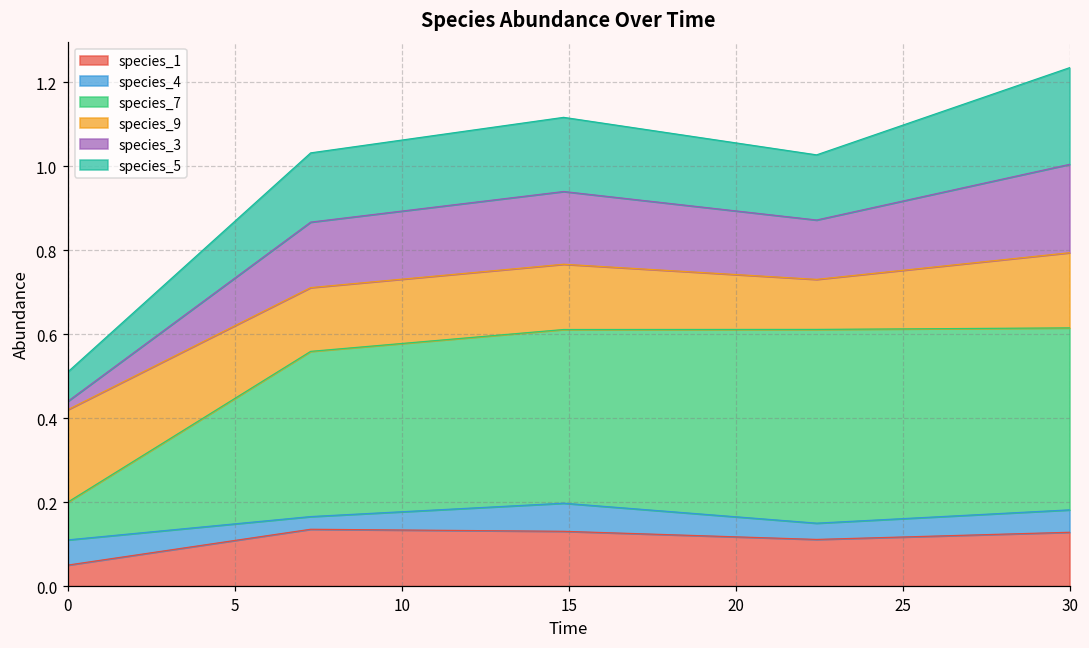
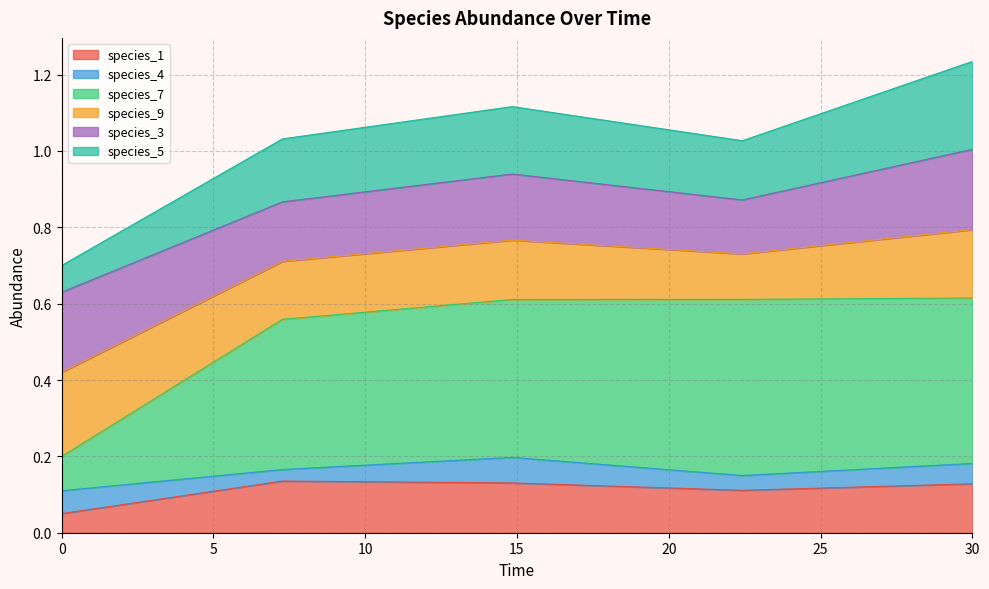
species_3, 0: 0.02 -> 0.21
